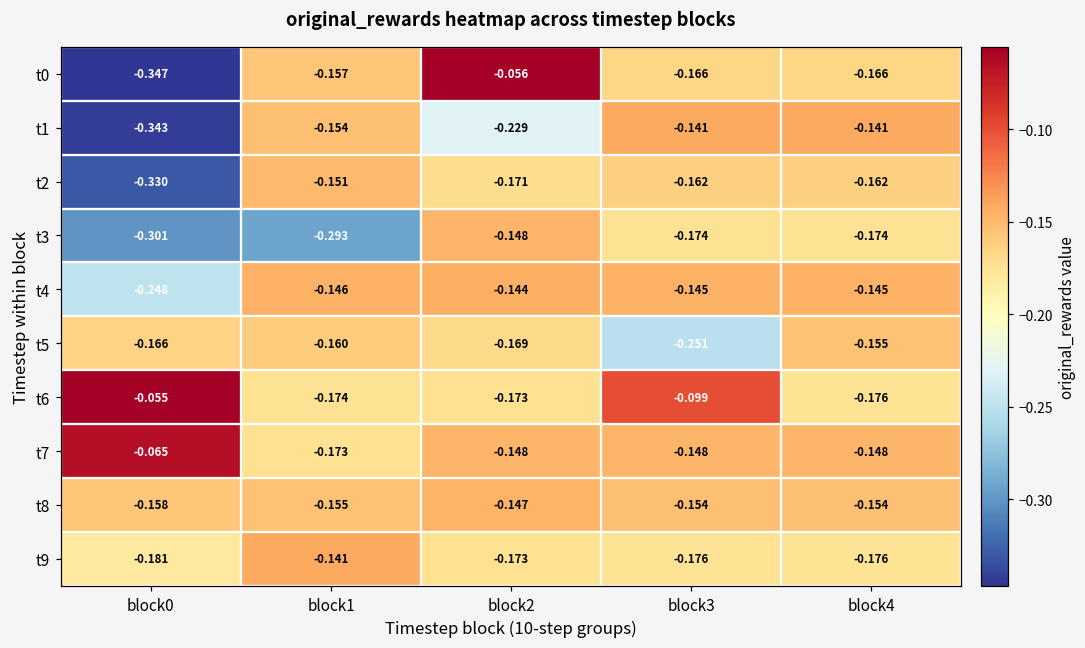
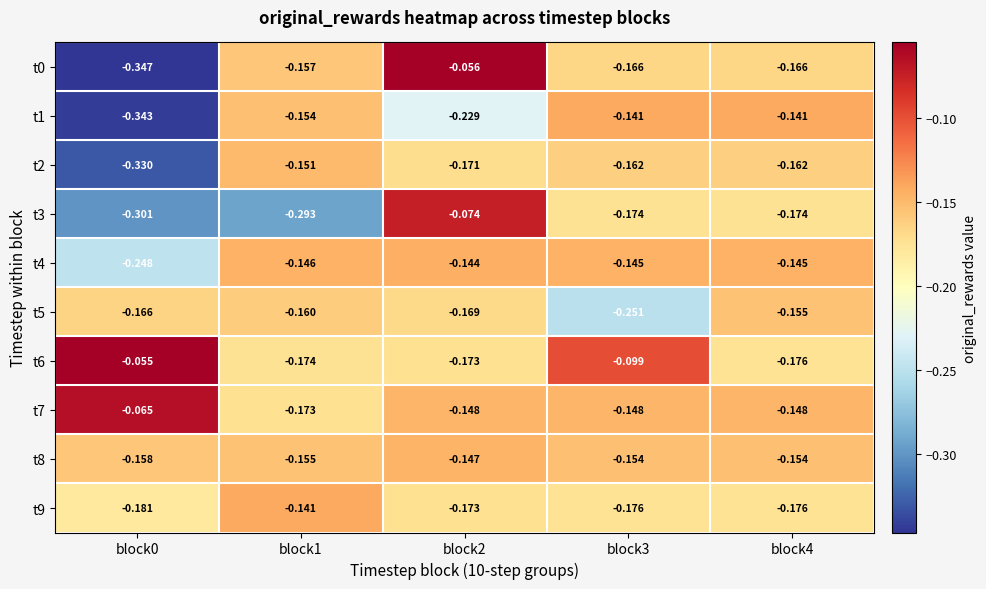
t3, block2: -0.148 -> -0.074
